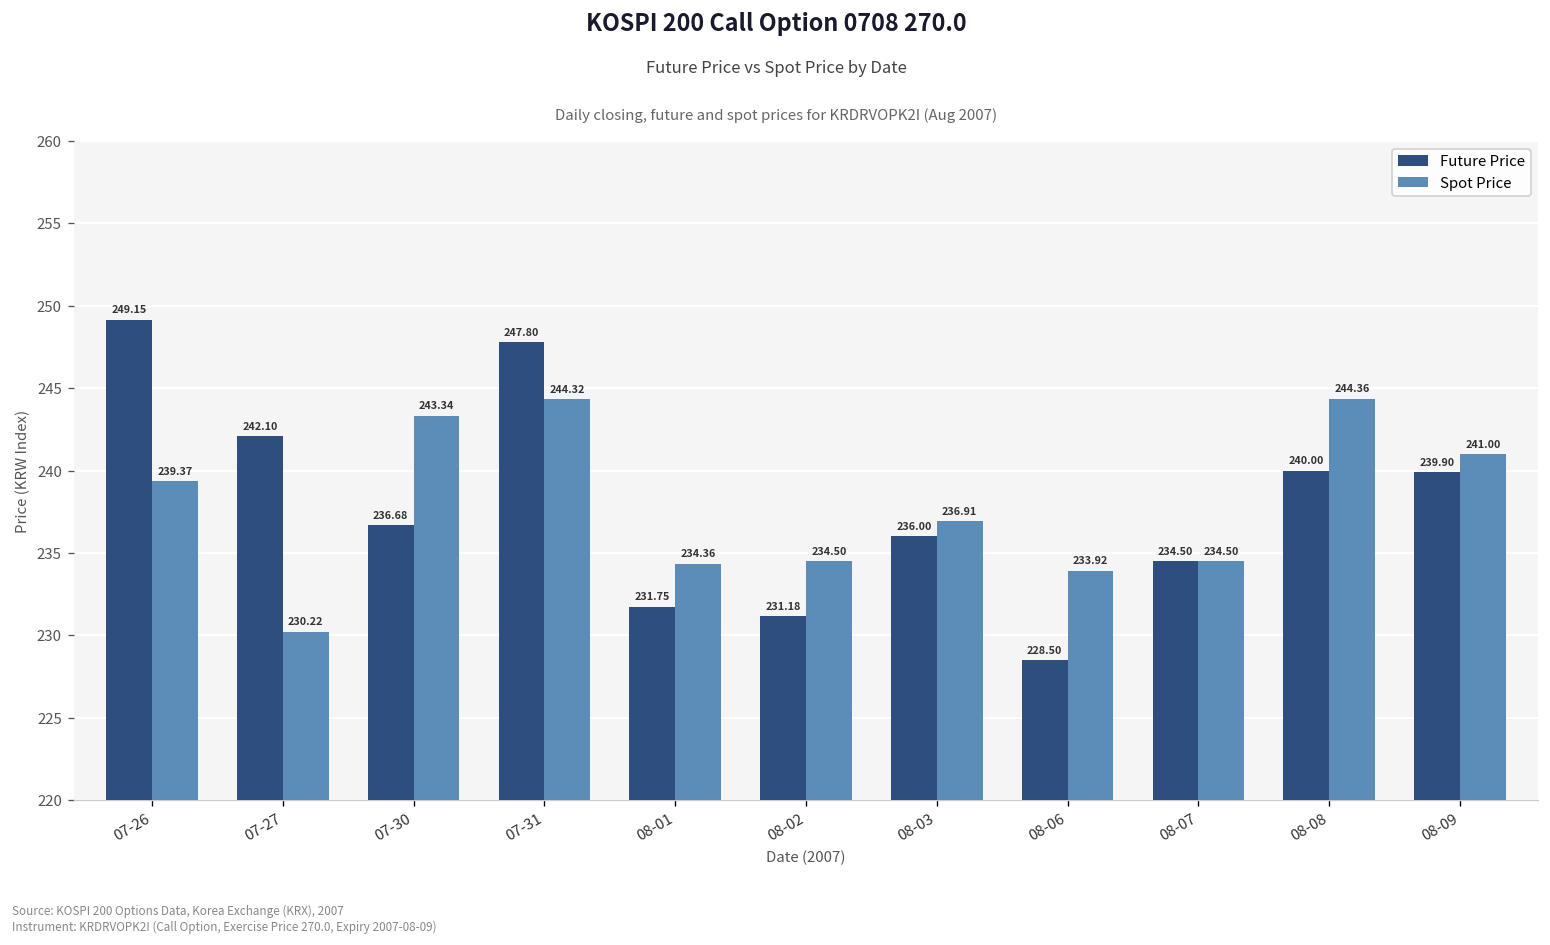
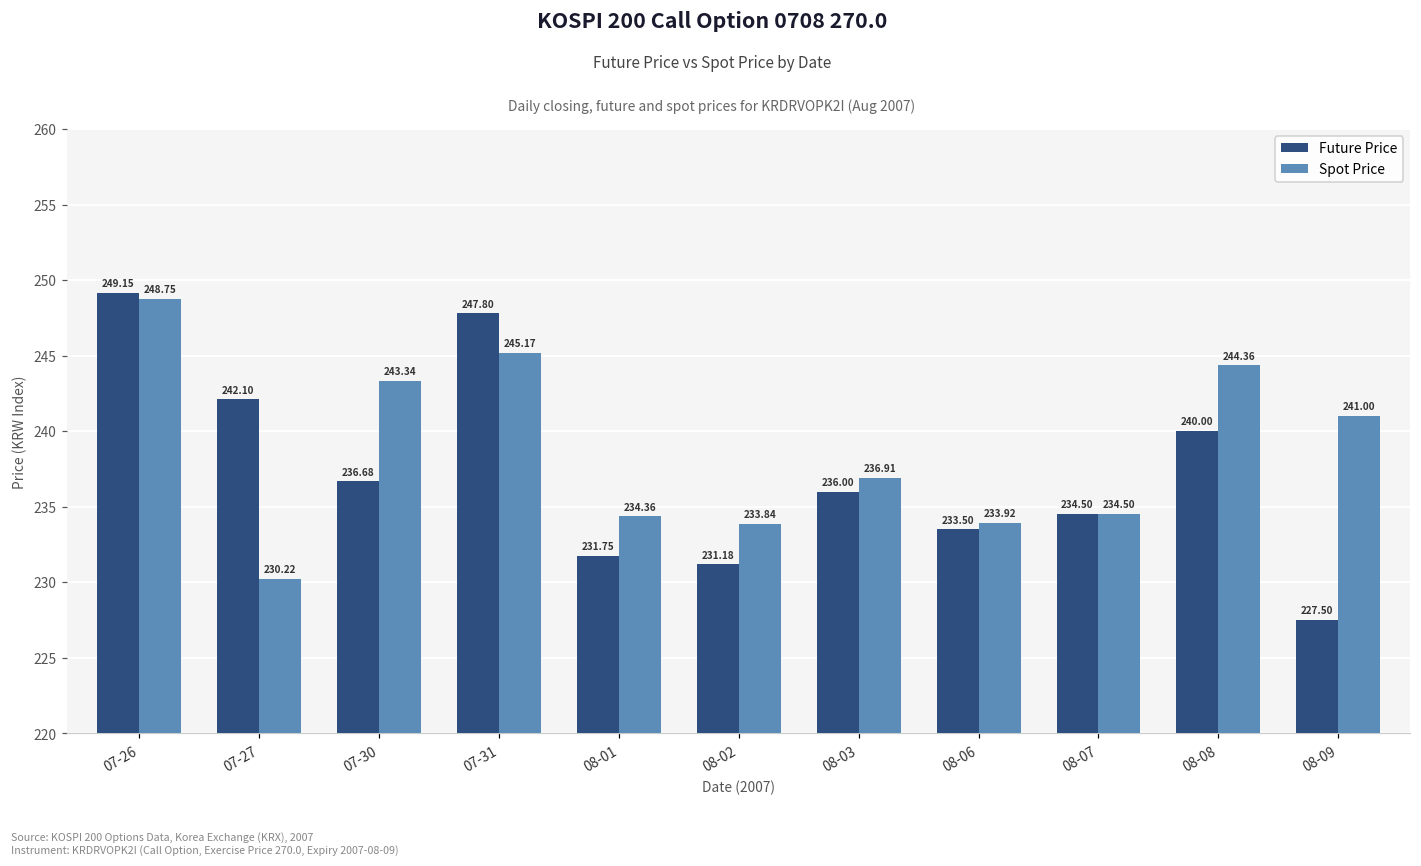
Spot Price, 07-26: 239.37 -> 248.75
Spot Price, 07-31: 244.32 -> 245.17
Spot Price, 08-02: 234.50 -> 233.84
Future Price, 08-06: 228.50 -> 233.50
Future Price, 08-09: 239.90 -> 227.50
